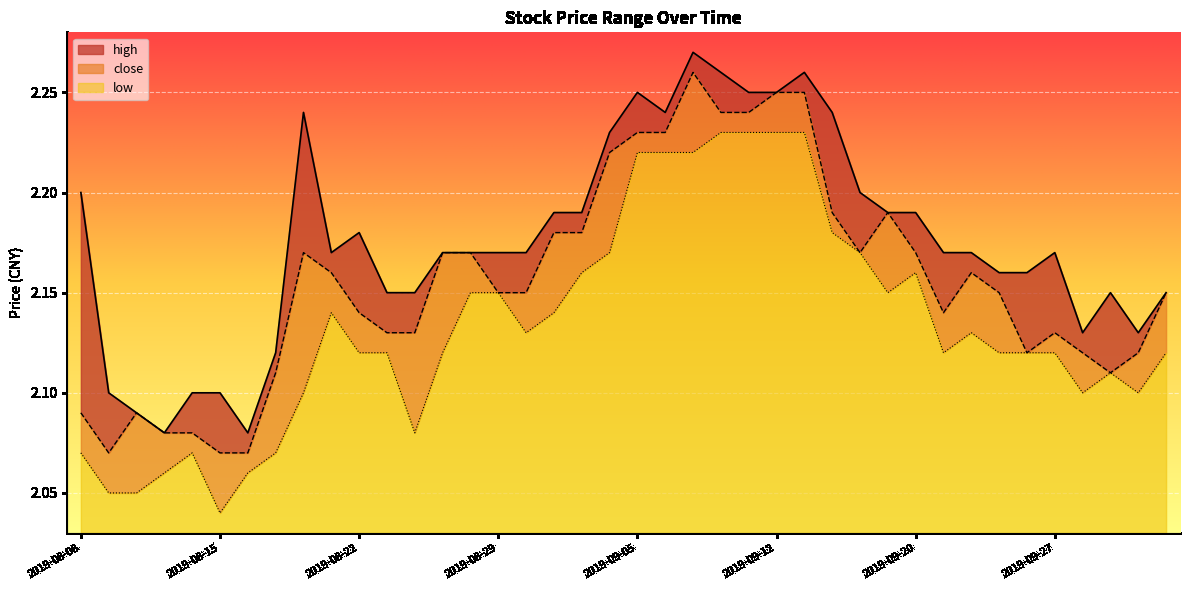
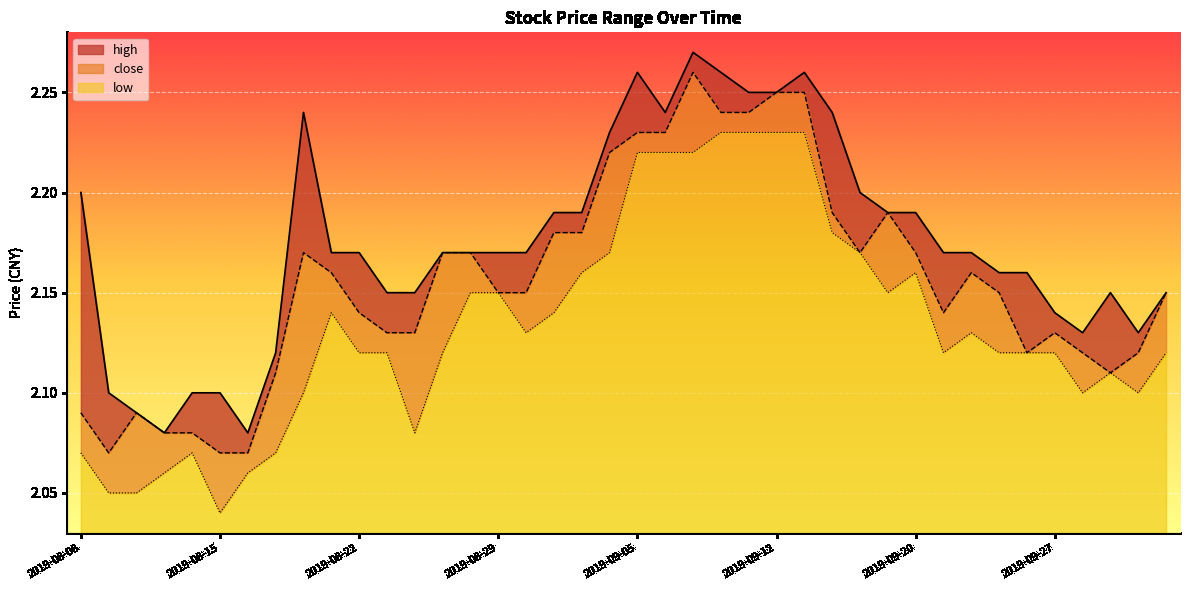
high, 2019-08-22: 2.18 -> 2.17
high, 2019-09-05: 2.25 -> 2.26
high, 2019-09-27: 2.17 -> 2.14
